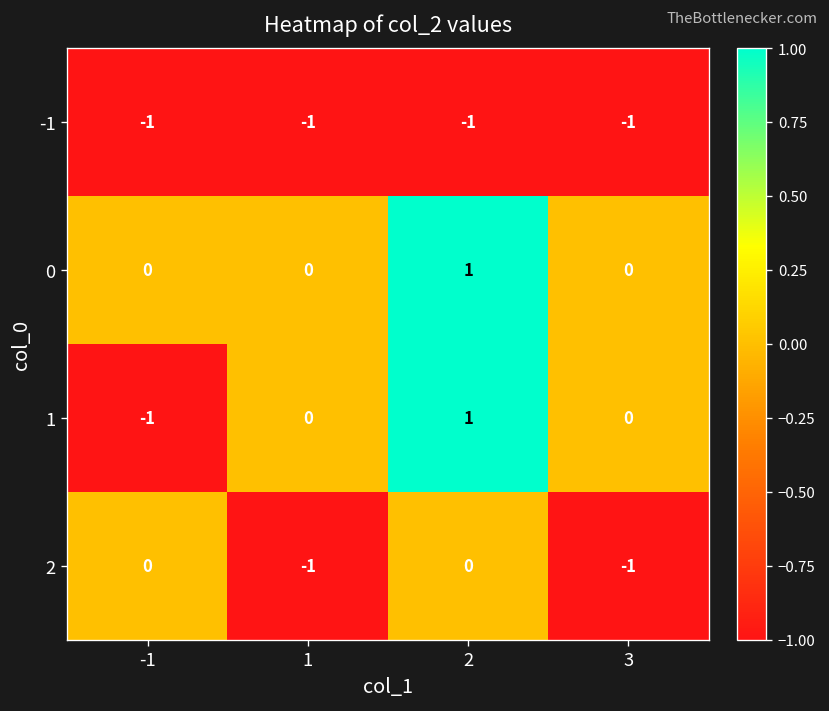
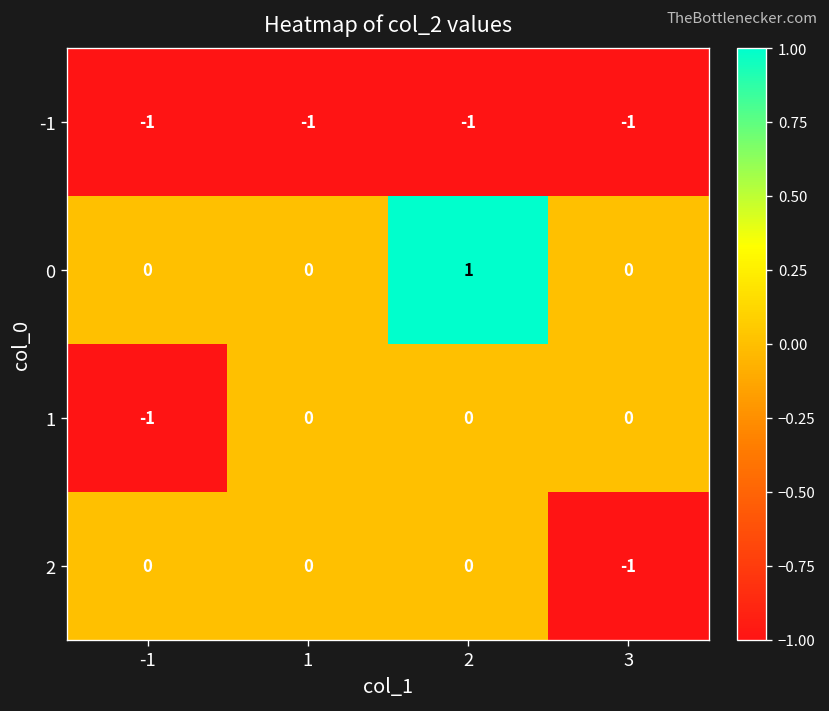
1, 2: 1 -> 0
2, 1: -1 -> 0
